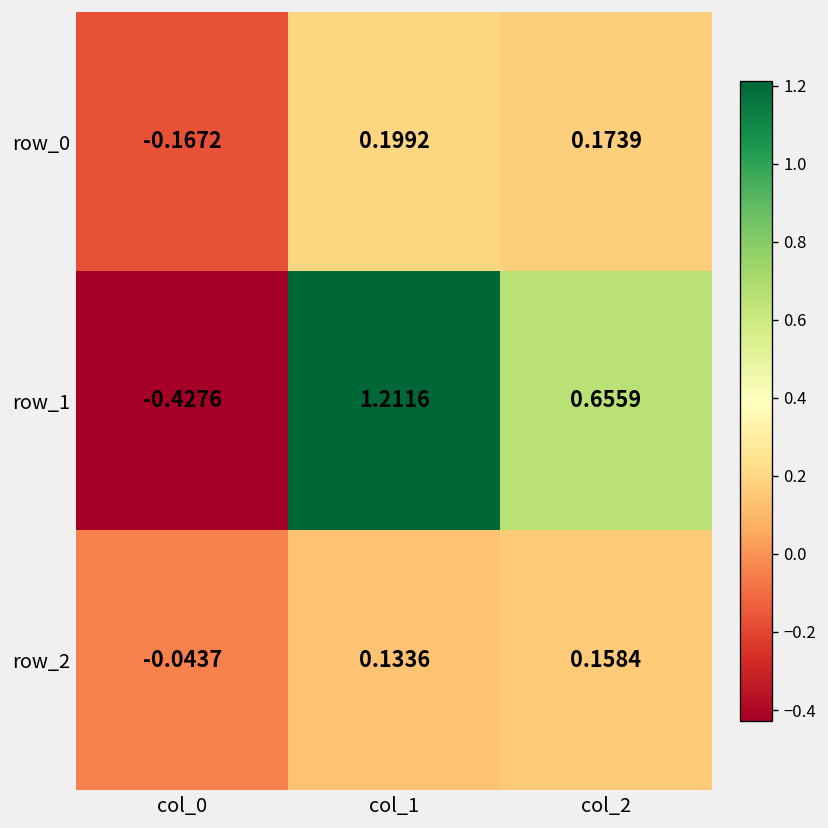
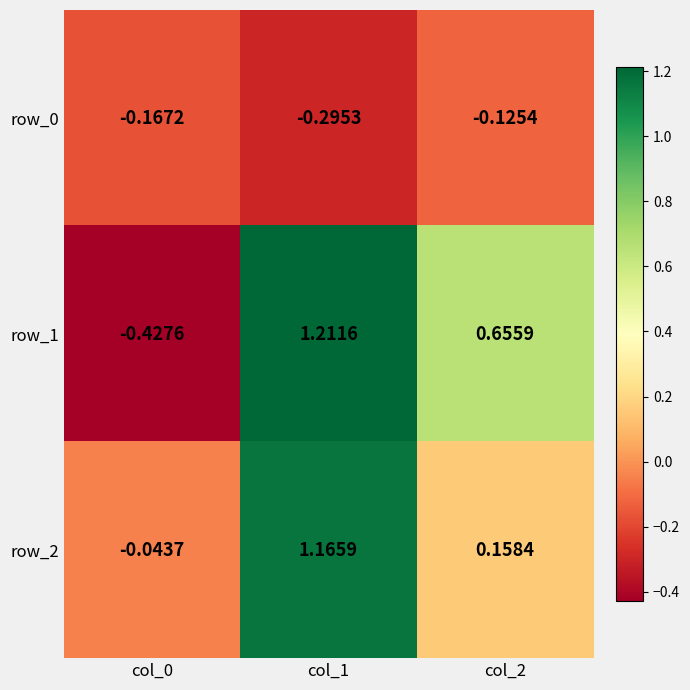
row_0, col_1: 0.1992 -> -0.2953
row_0, col_2: 0.1739 -> -0.1254
row_2, col_1: 0.1336 -> 1.1659
